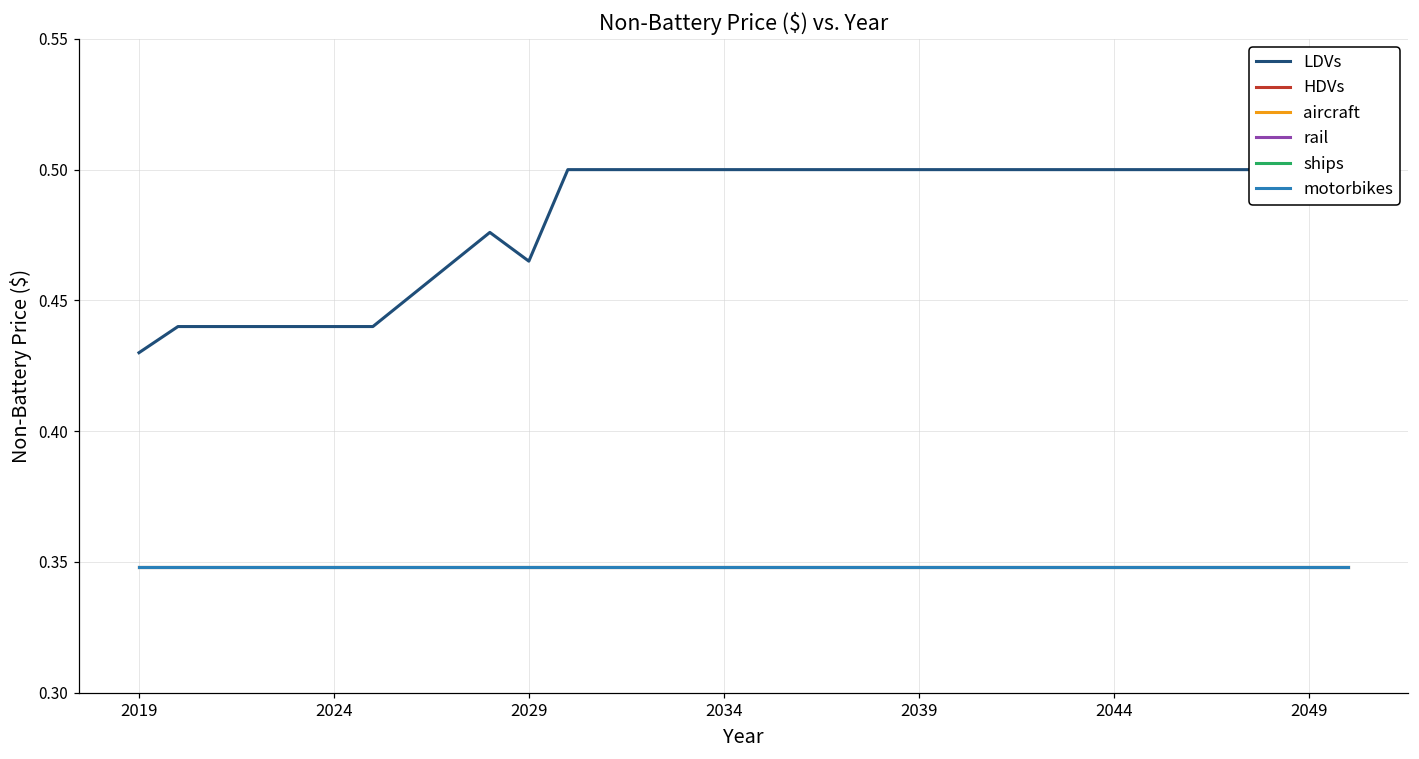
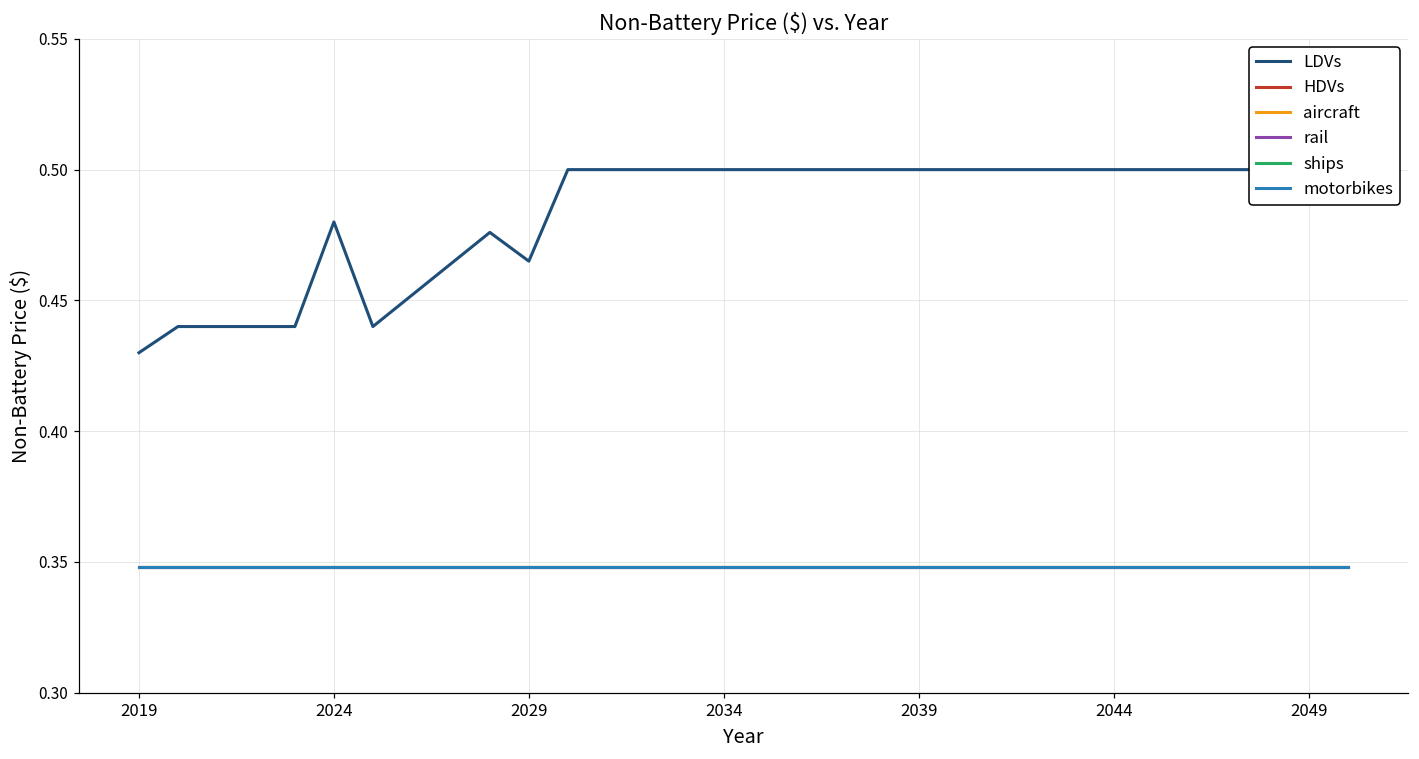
LDVs, 2024: 0.44 -> 0.48
